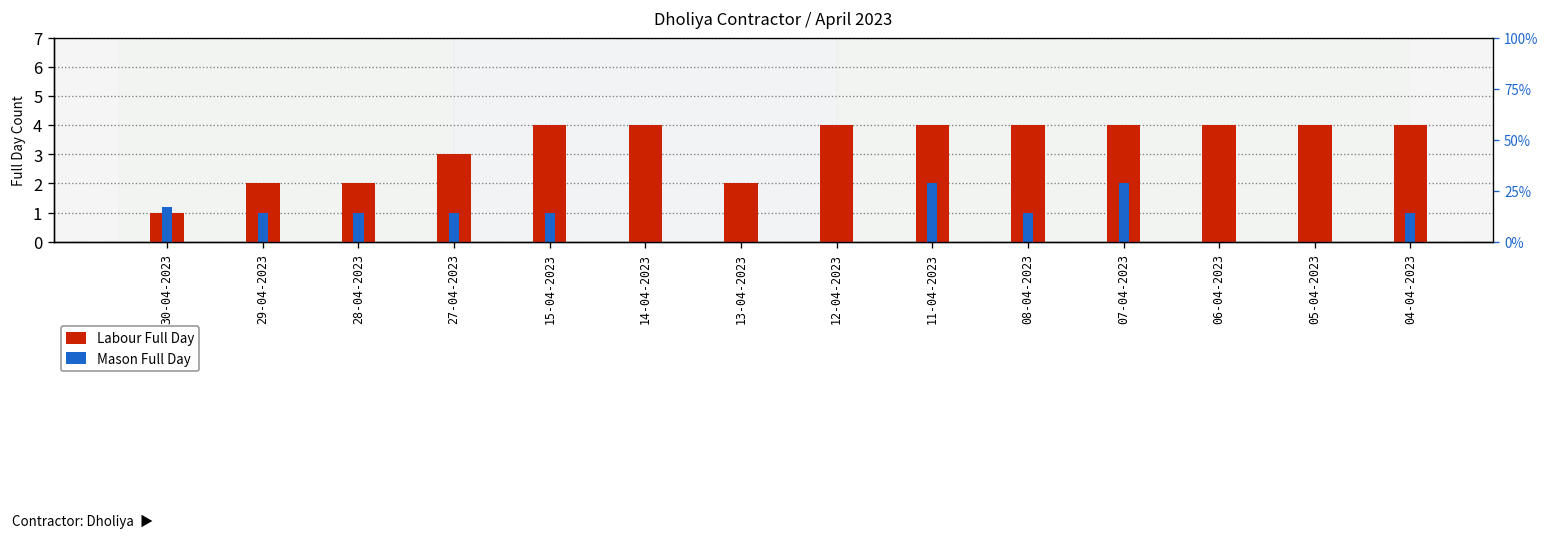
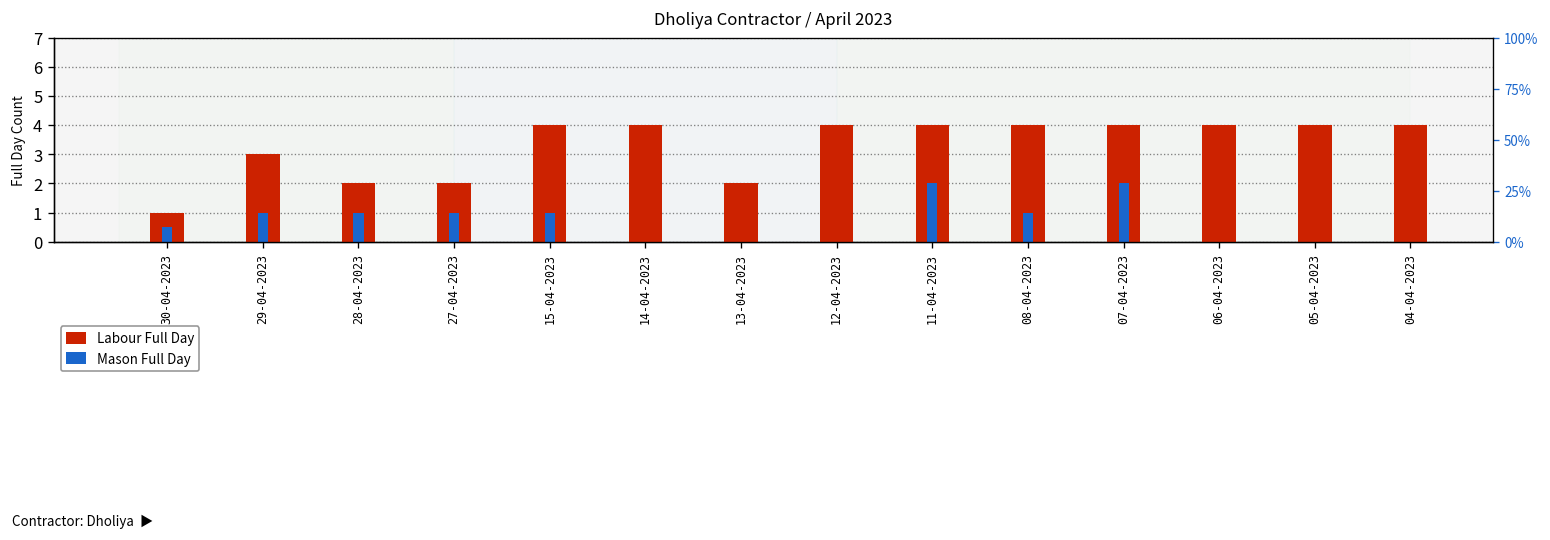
Mason Full Day, 30-04-2023: 1.2 -> 0.5
Labour Full Day, 29-04-2023: 2 -> 3
Labour Full Day, 27-04-2023: 3 -> 2
Mason Full Day, 04-04-2023: 1 -> 0
